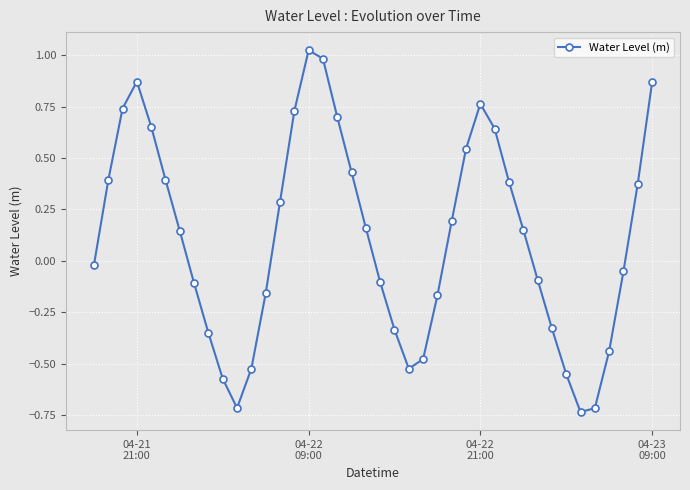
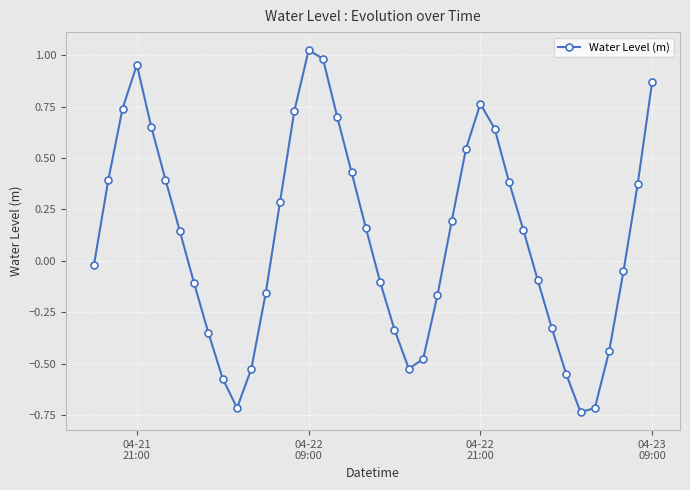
04-21 21:00: 0.87 -> 0.95
